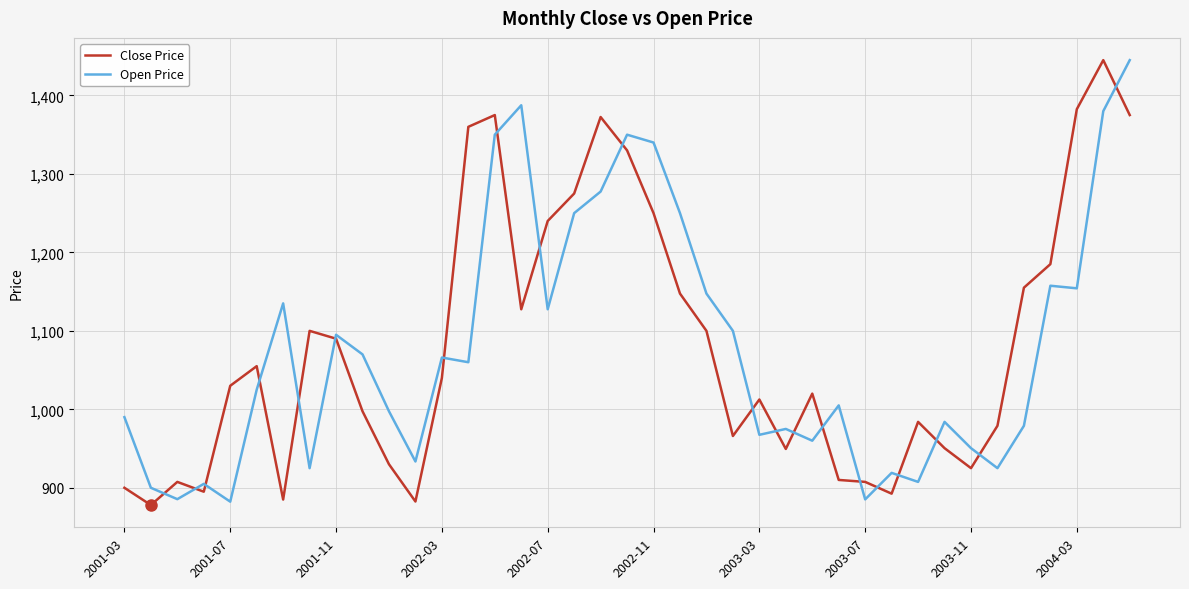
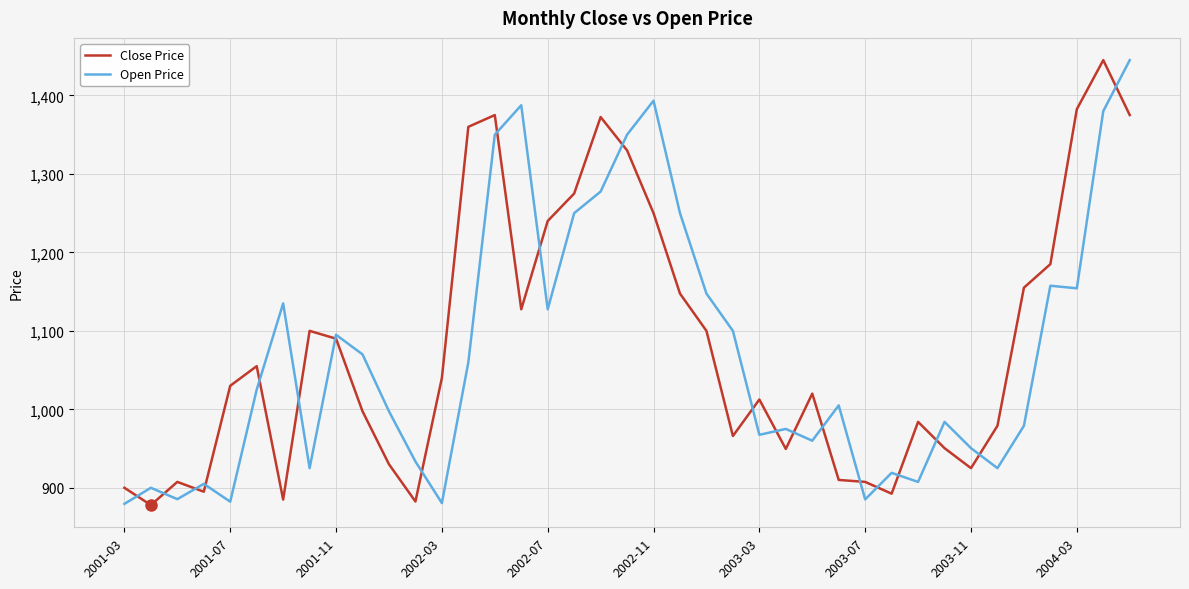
Open Price, 2001-03: 990 -> 880
Open Price, 2002-03: 1,070 -> 880
Open Price, 2002-11: 1,340 -> 1,390
